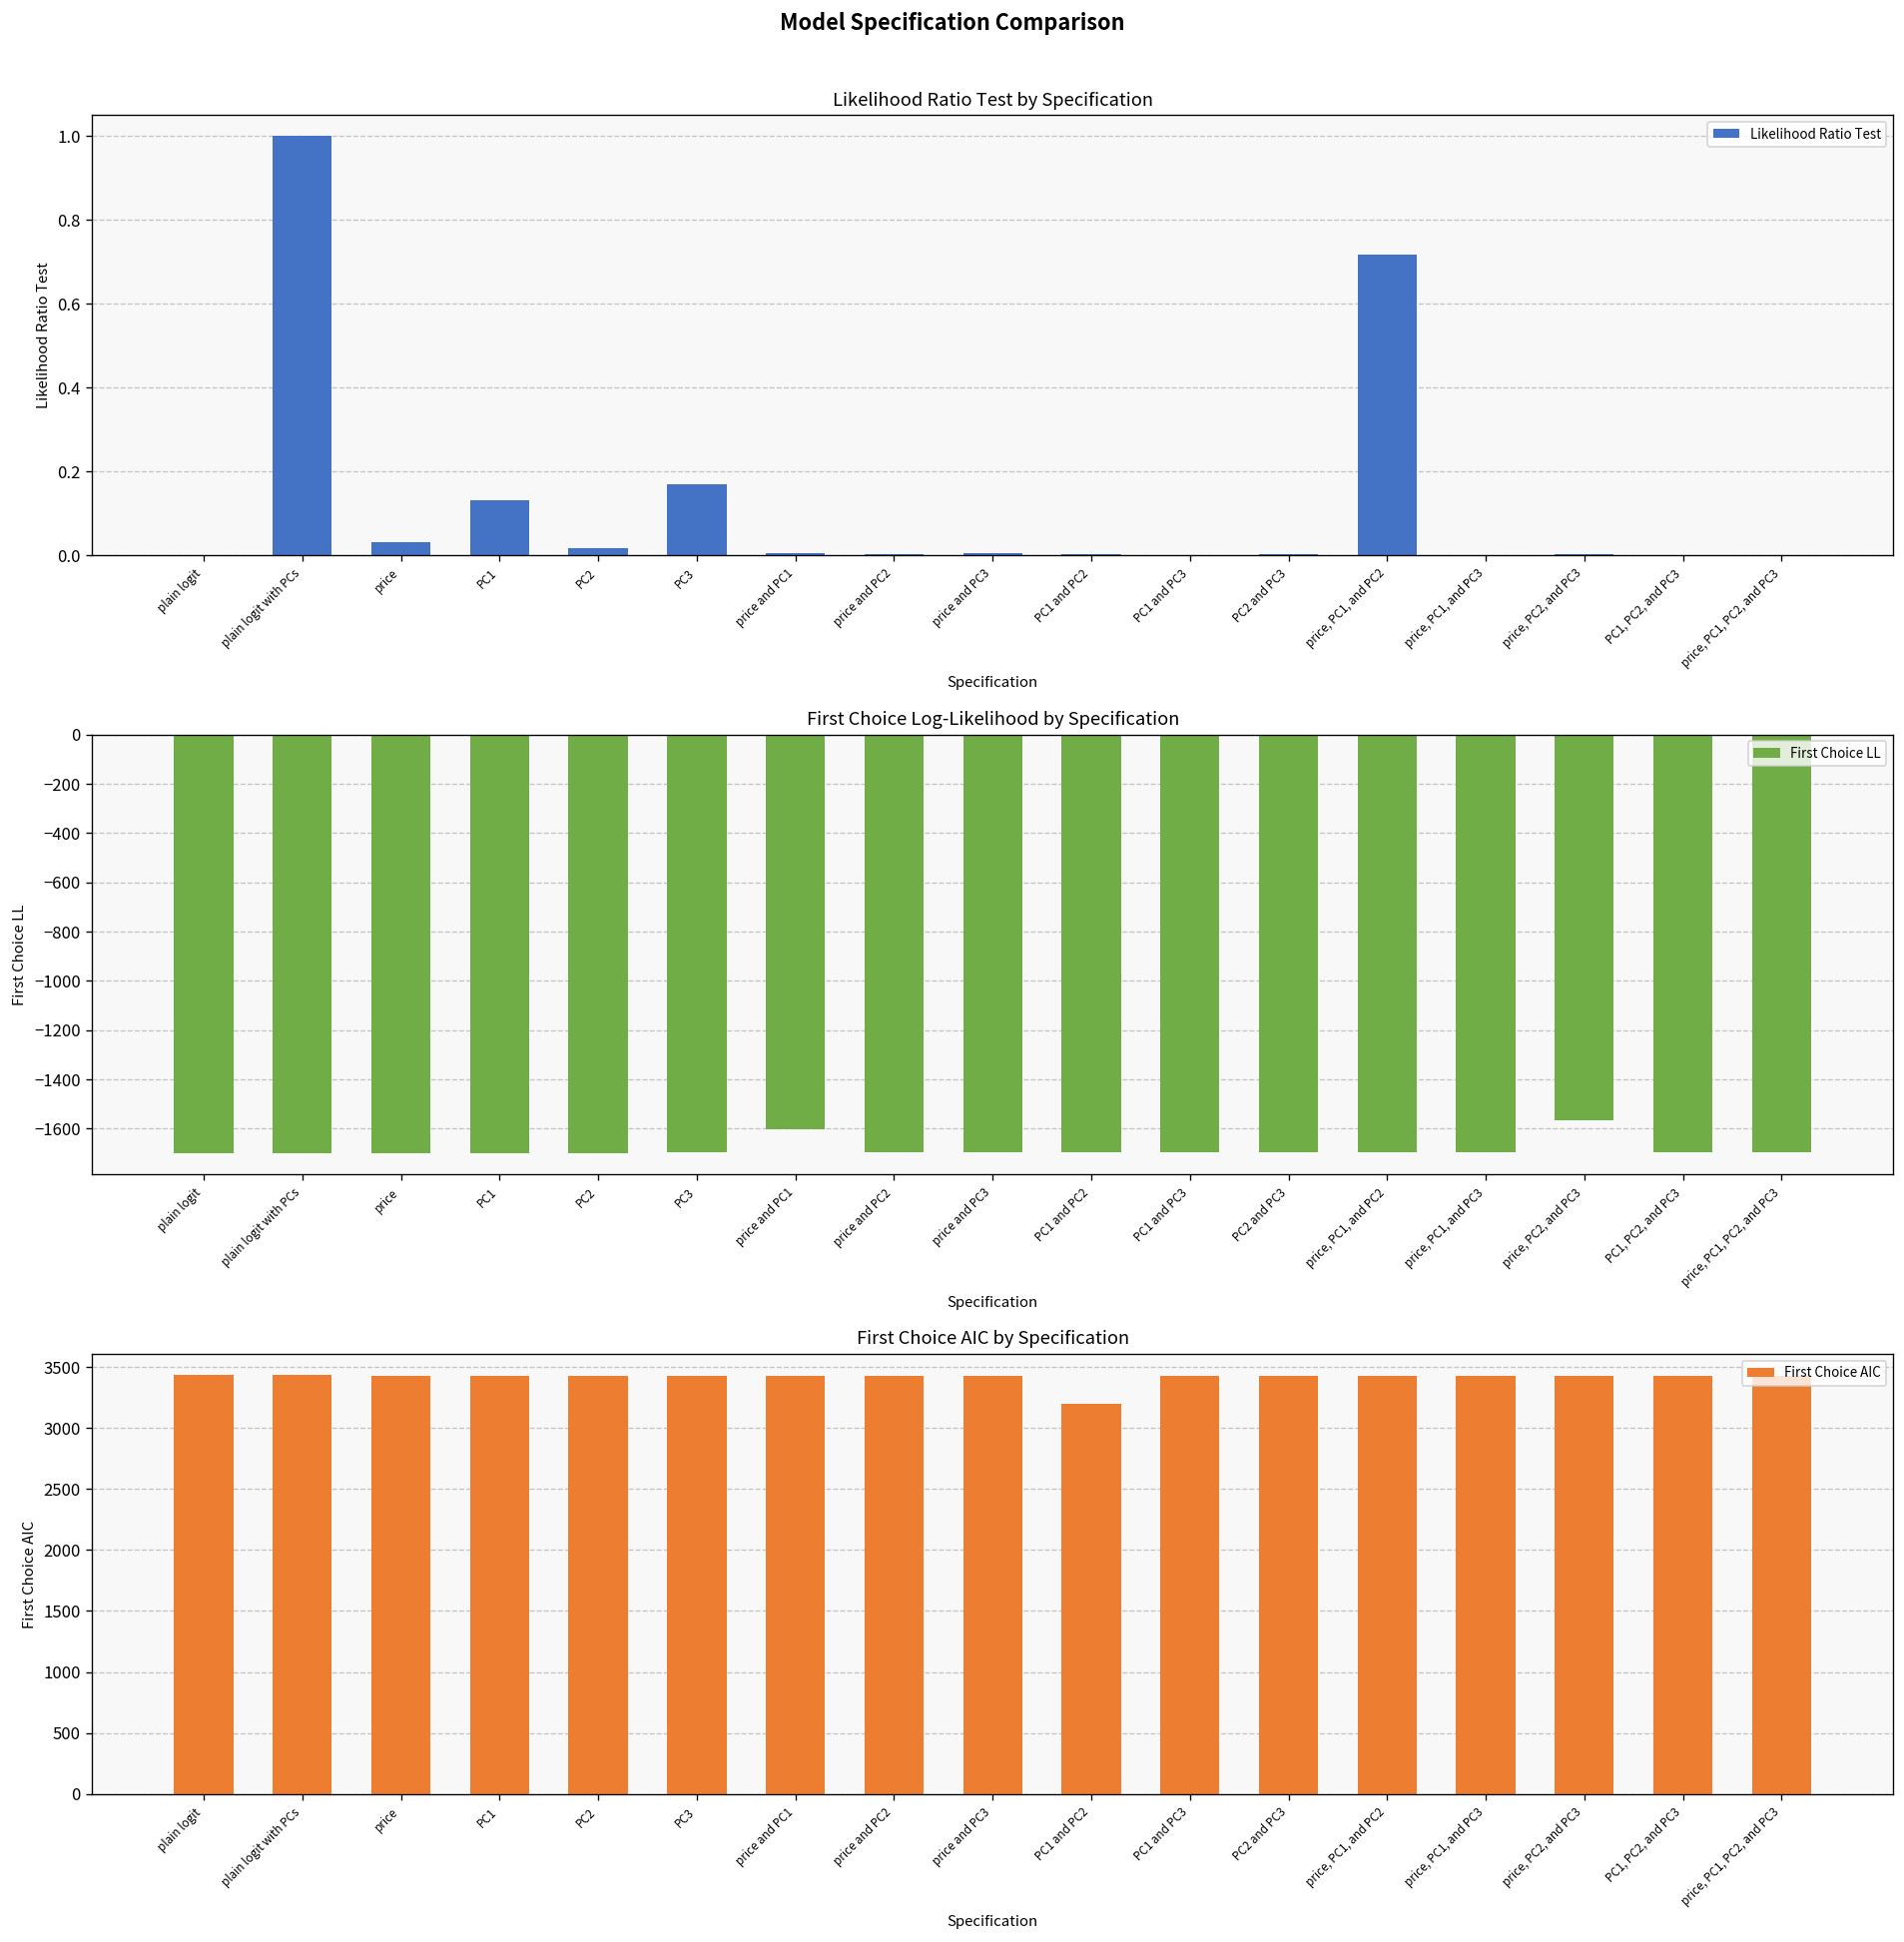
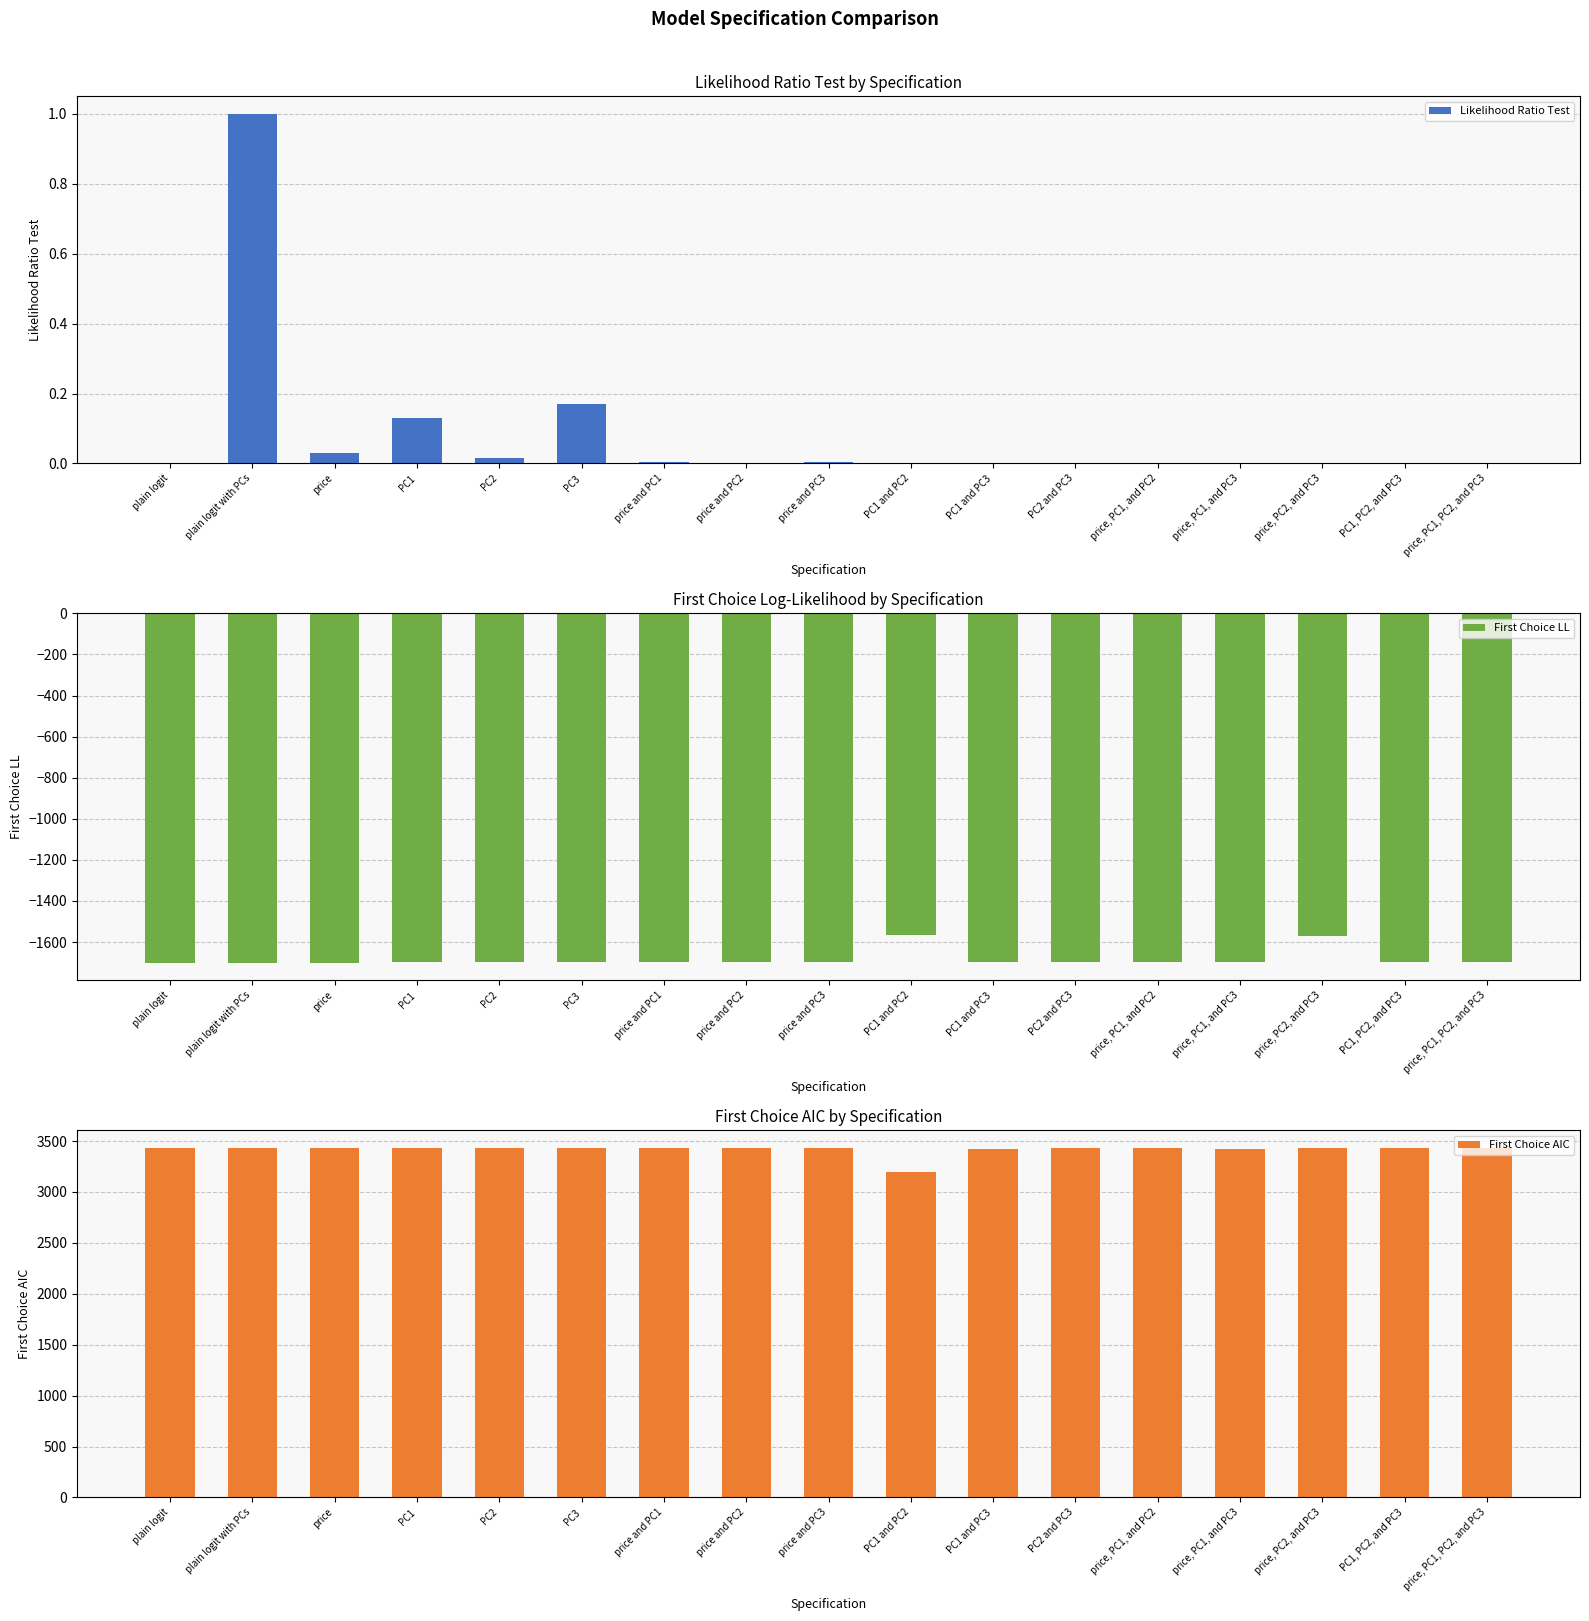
Likelihood Ratio Test by Specification, price, PC1, and PC2: 0.72 -> 0.00
First Choice Log-Likelihood by Specification, price and PC1: -1600 -> -1700
First Choice Log-Likelihood by Specification, PC1 and PC2: -1700 -> -1570
